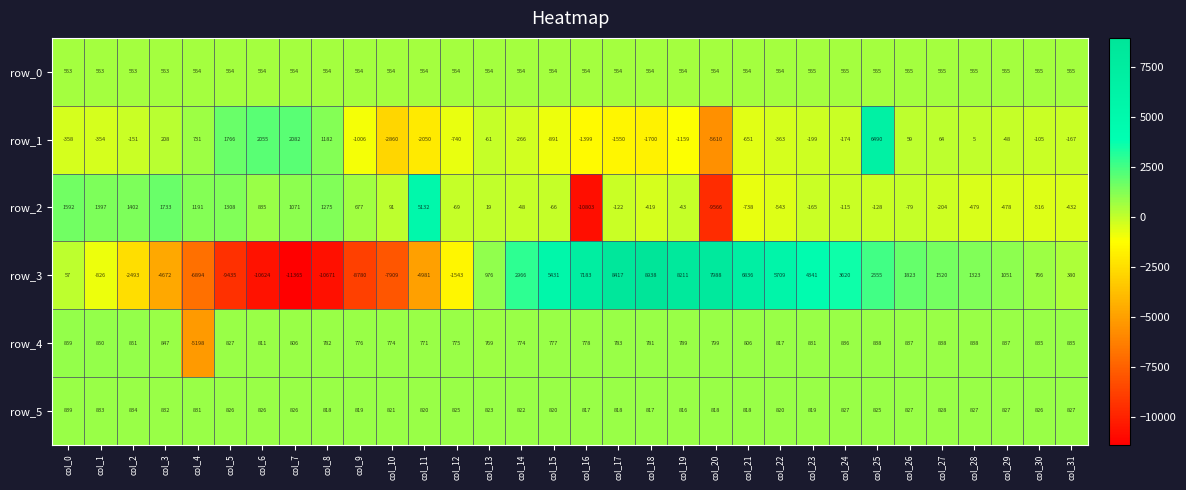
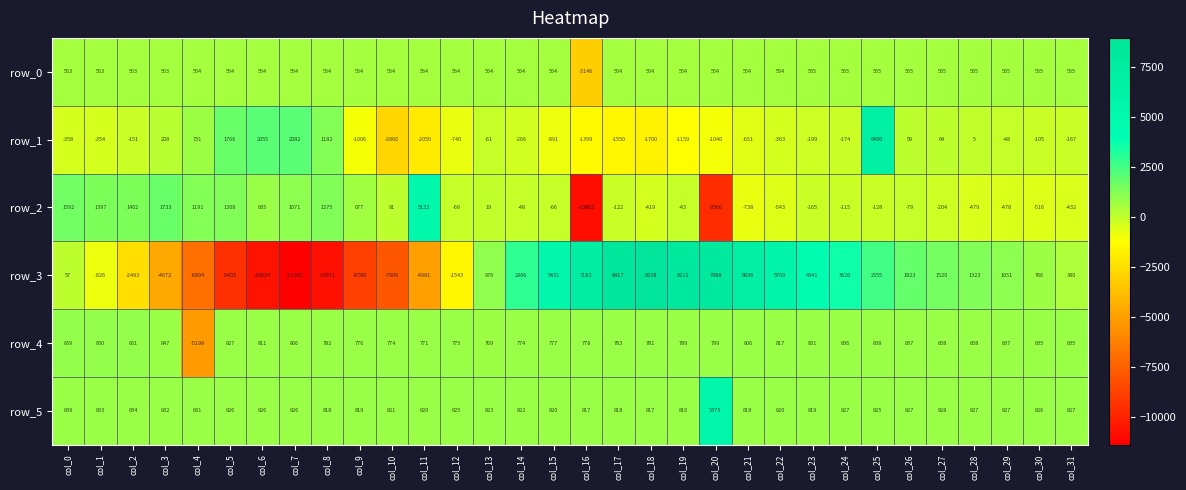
row_0, col_16: 554 -> -3146
row_1, col_20: -5610 -> -1040
row_5, col_20: 818 -> 5373
